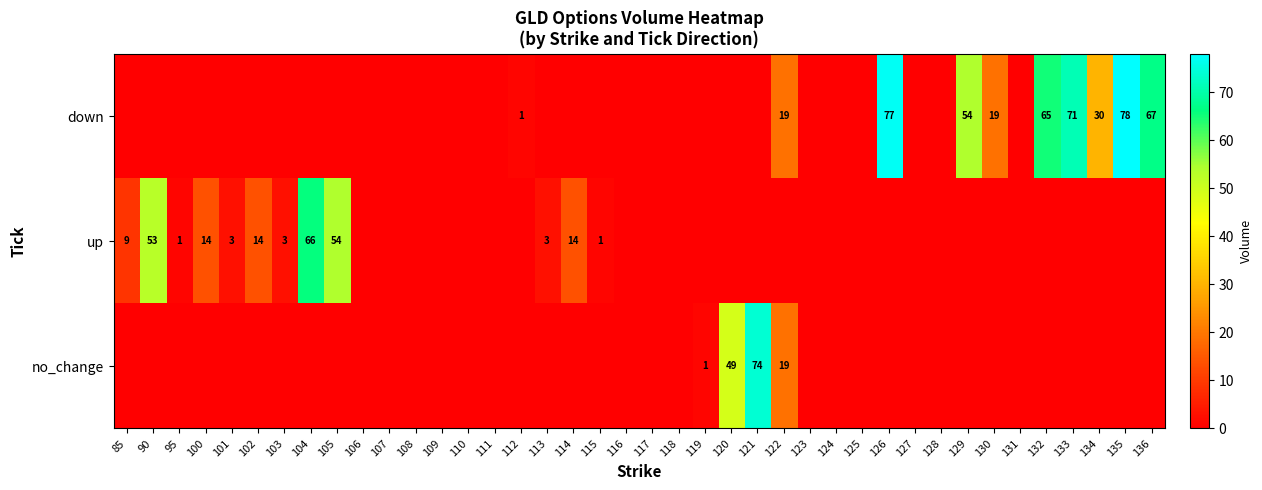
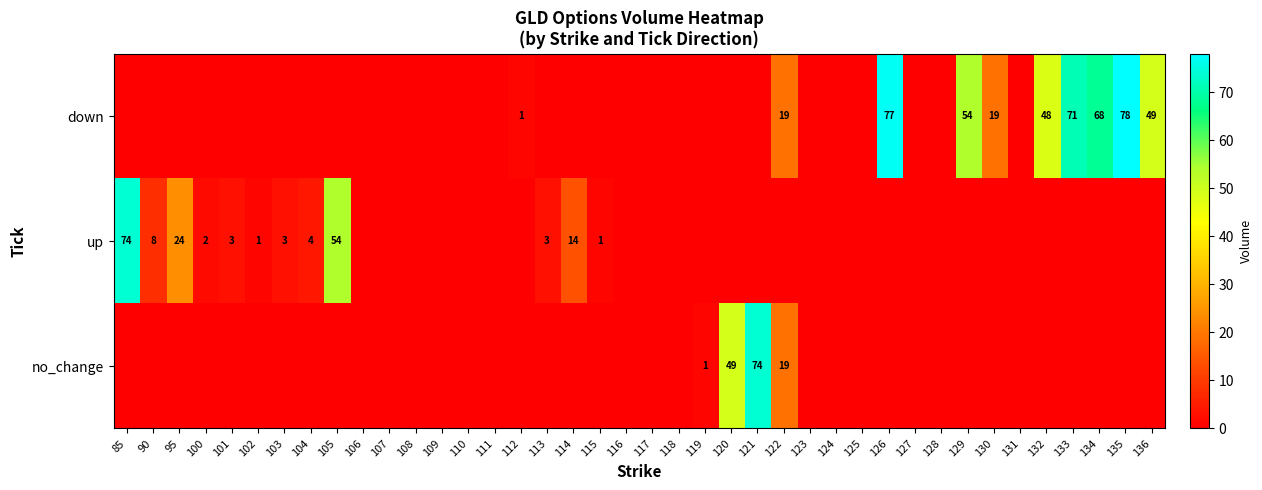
down, 132: 65 -> 48
down, 134: 30 -> 68
down, 136: 67 -> 49
up, 85: 9 -> 74
up, 90: 53 -> 8
up, 95: 1 -> 24
up, 100: 14 -> 2
up, 102: 14 -> 1
up, 104: 66 -> 4
